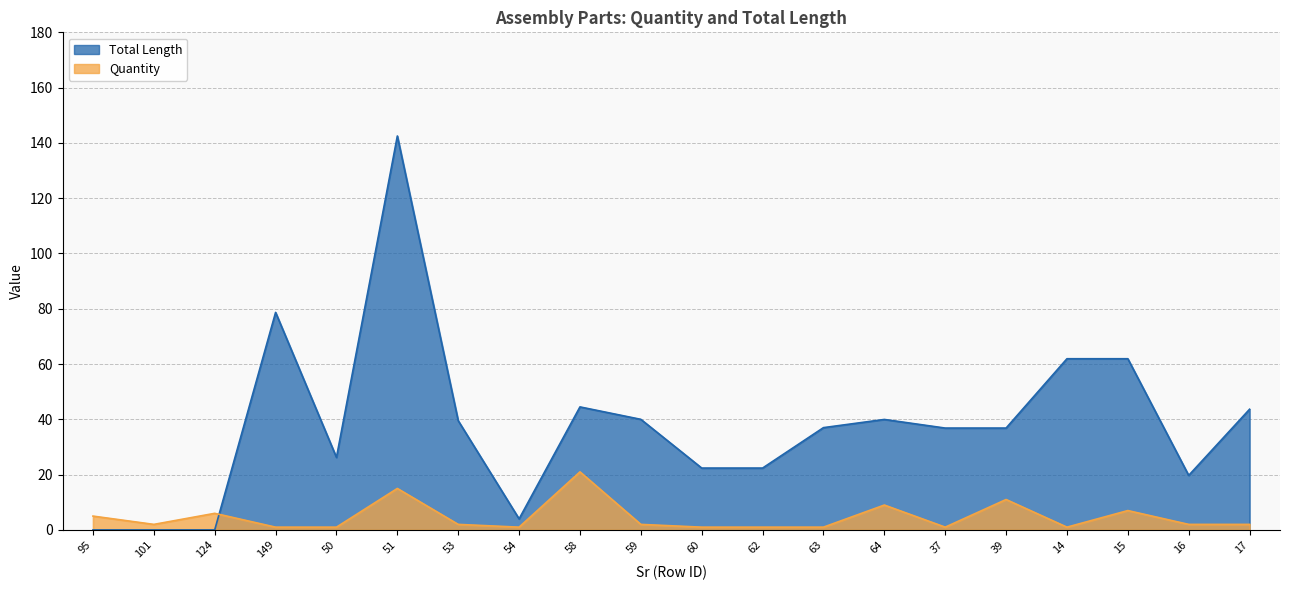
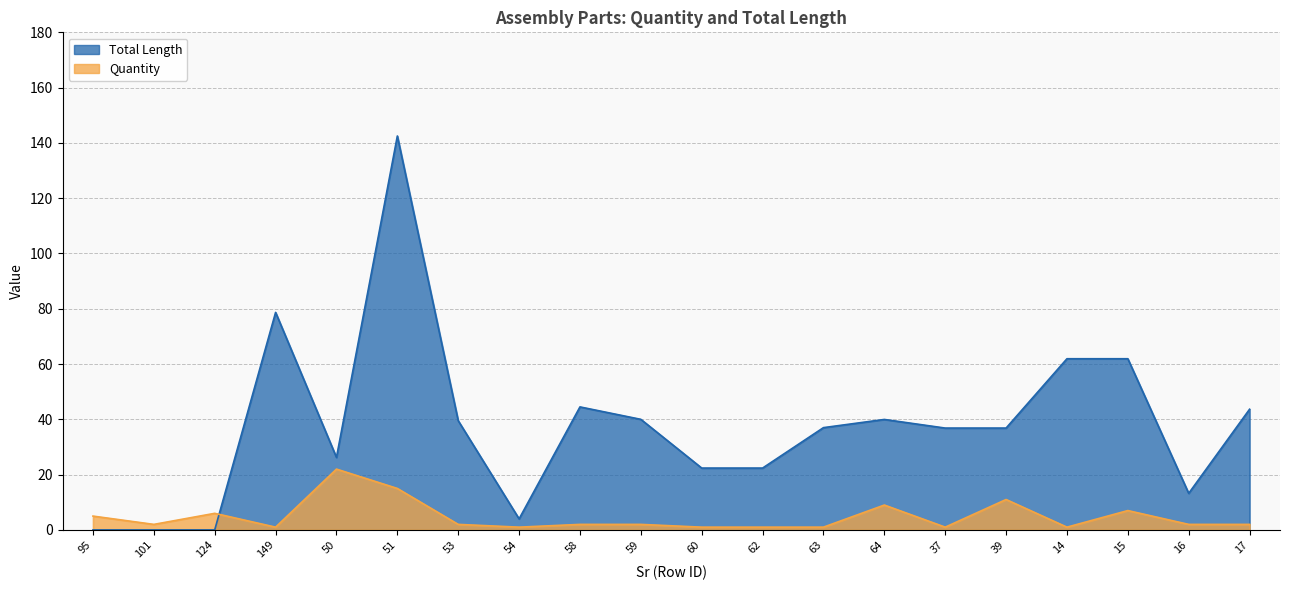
Quantity, 50: 1 -> 22
Quantity, 58: 21 -> 2
Total Length, 16: 20 -> 13
